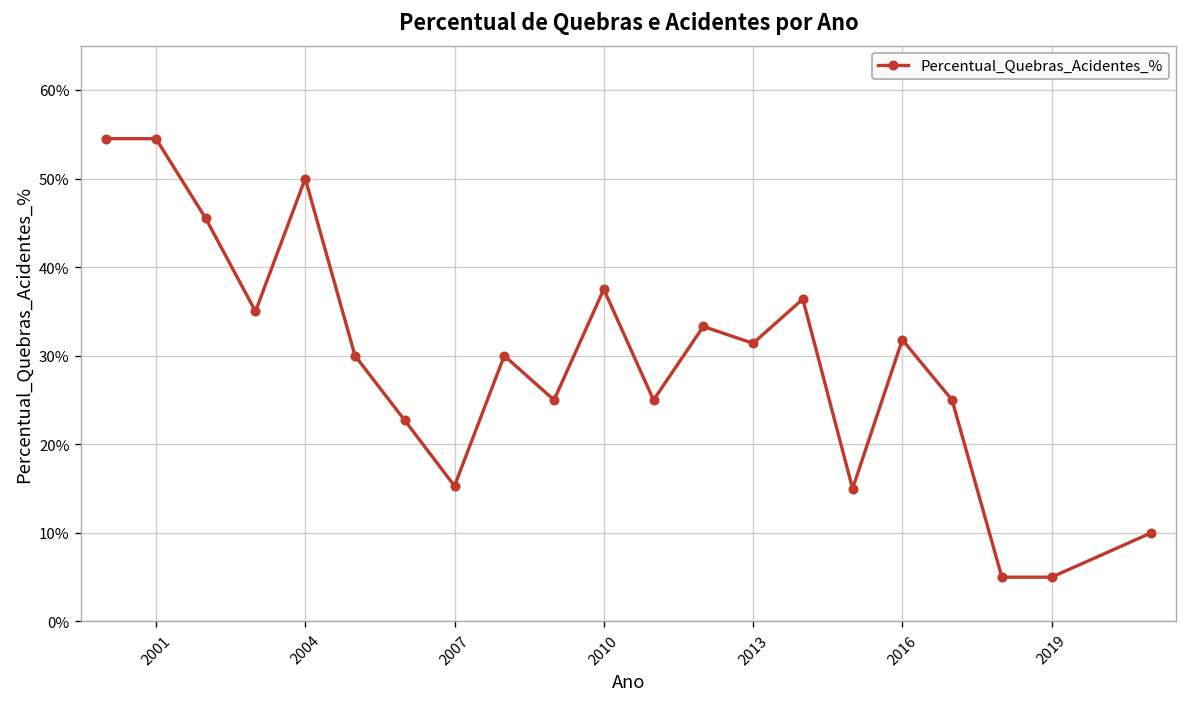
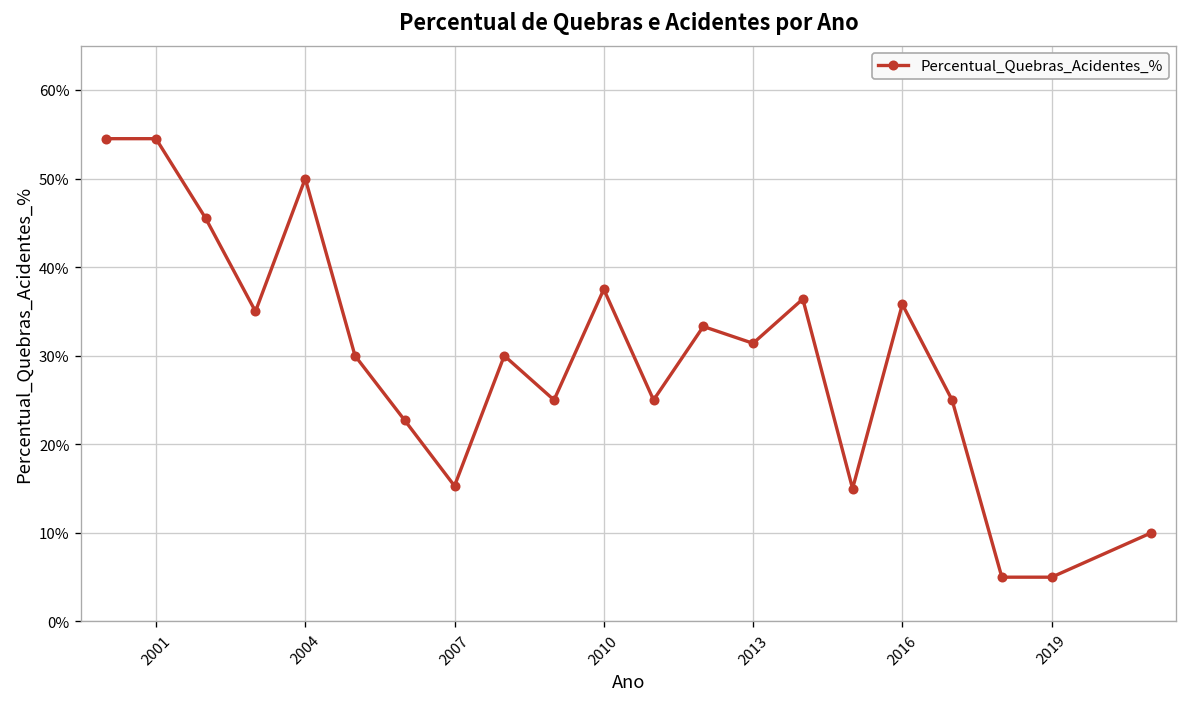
2016: 32% -> 36%
